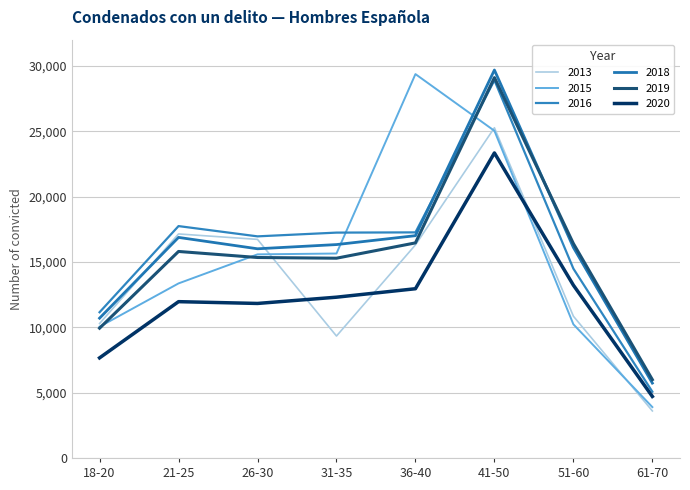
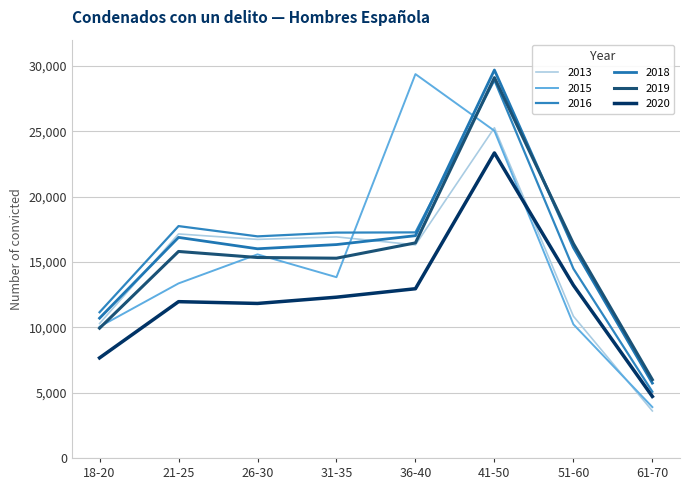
2013, 31-35: 9,300 -> 16,900
2015, 31-35: 15,600 -> 13,800
